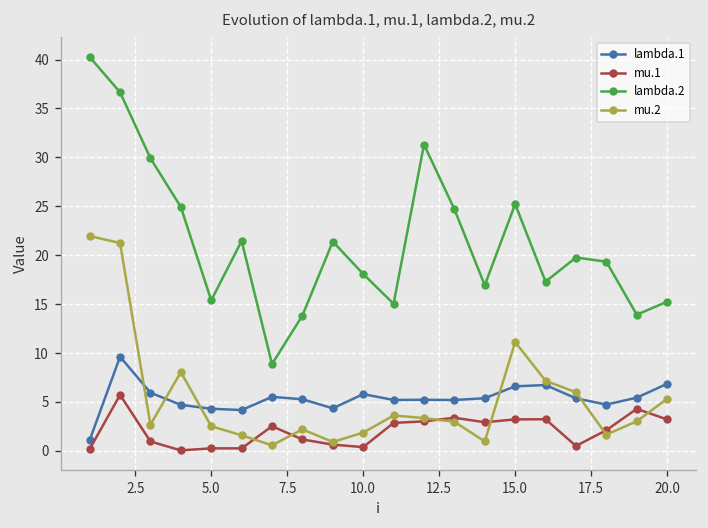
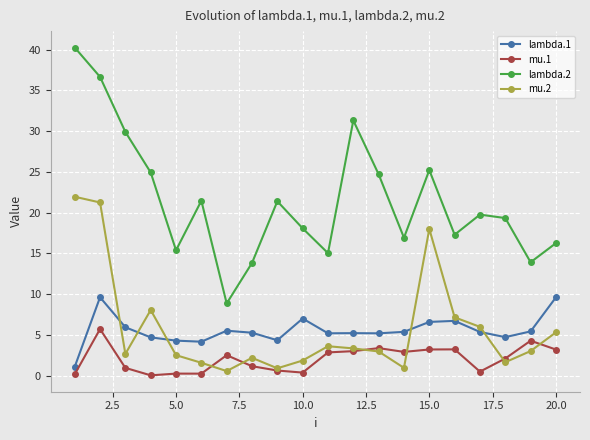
lambda.1, 10.0: 6 -> 7
mu.2, 15.0: 11 -> 18
lambda.1, 20.0: 7 -> 10
lambda.2, 20.0: 15 -> 16
